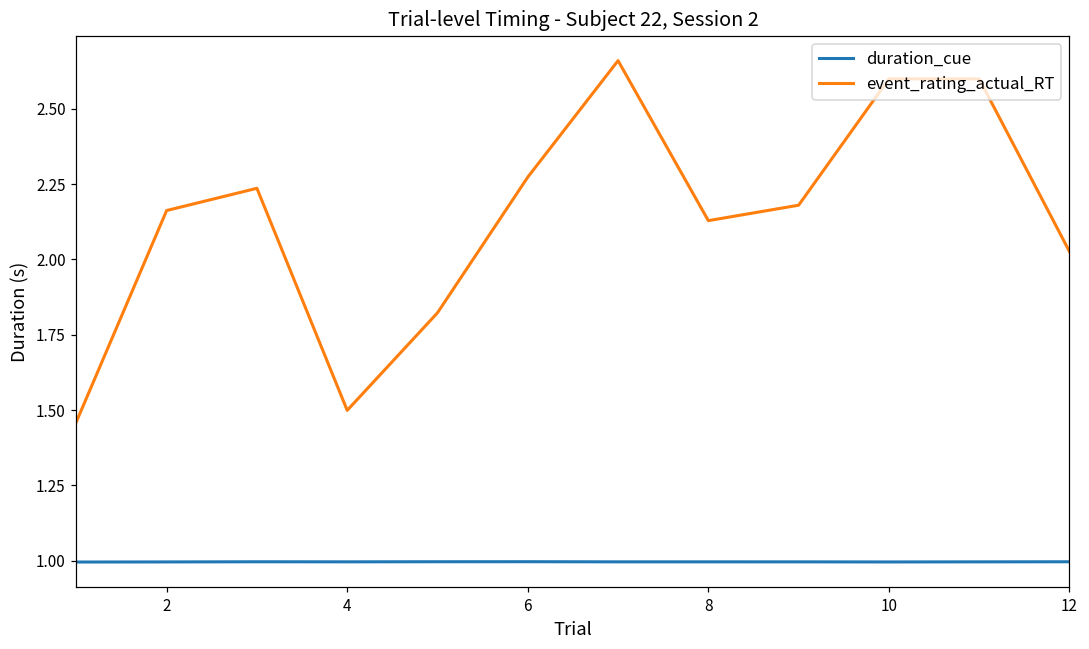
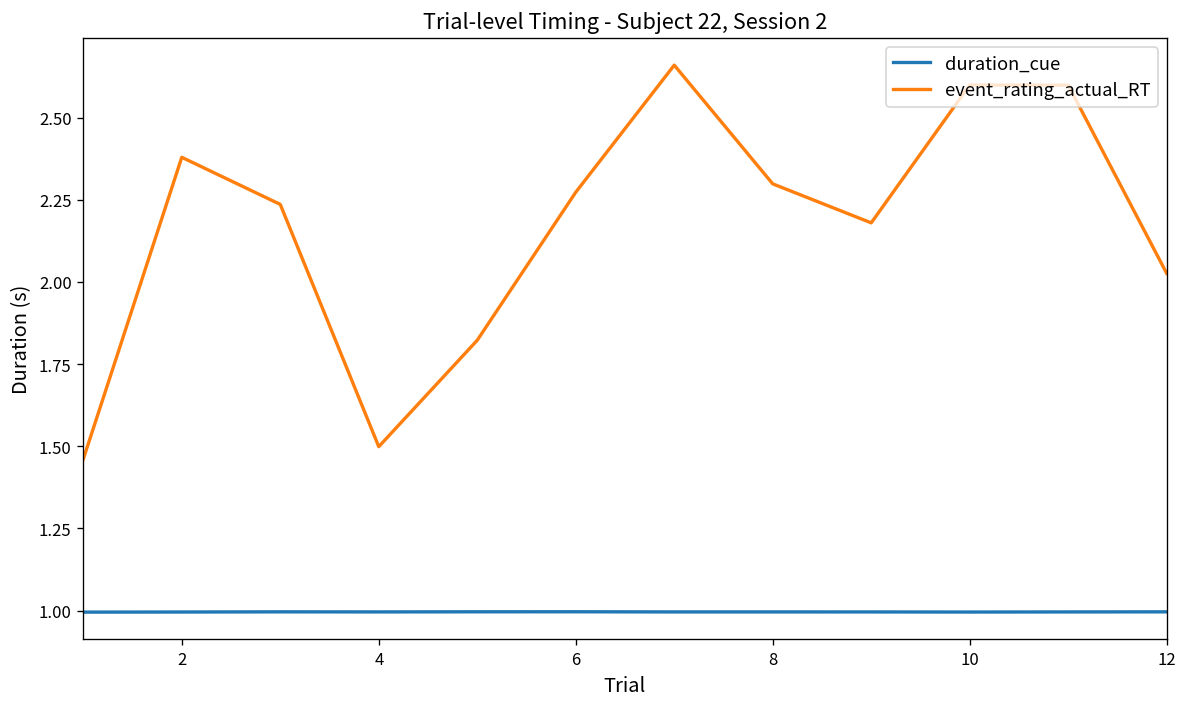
event_rating_actual_RT, 2: 2.16 -> 2.38
event_rating_actual_RT, 8: 2.13 -> 2.30
